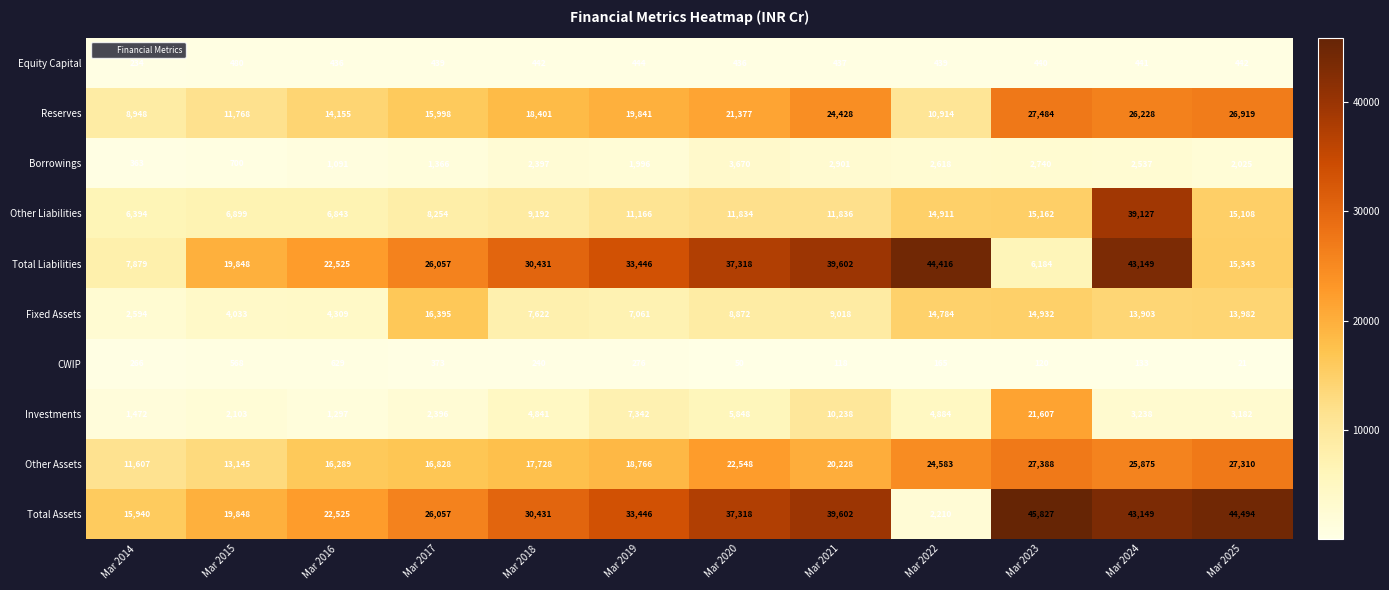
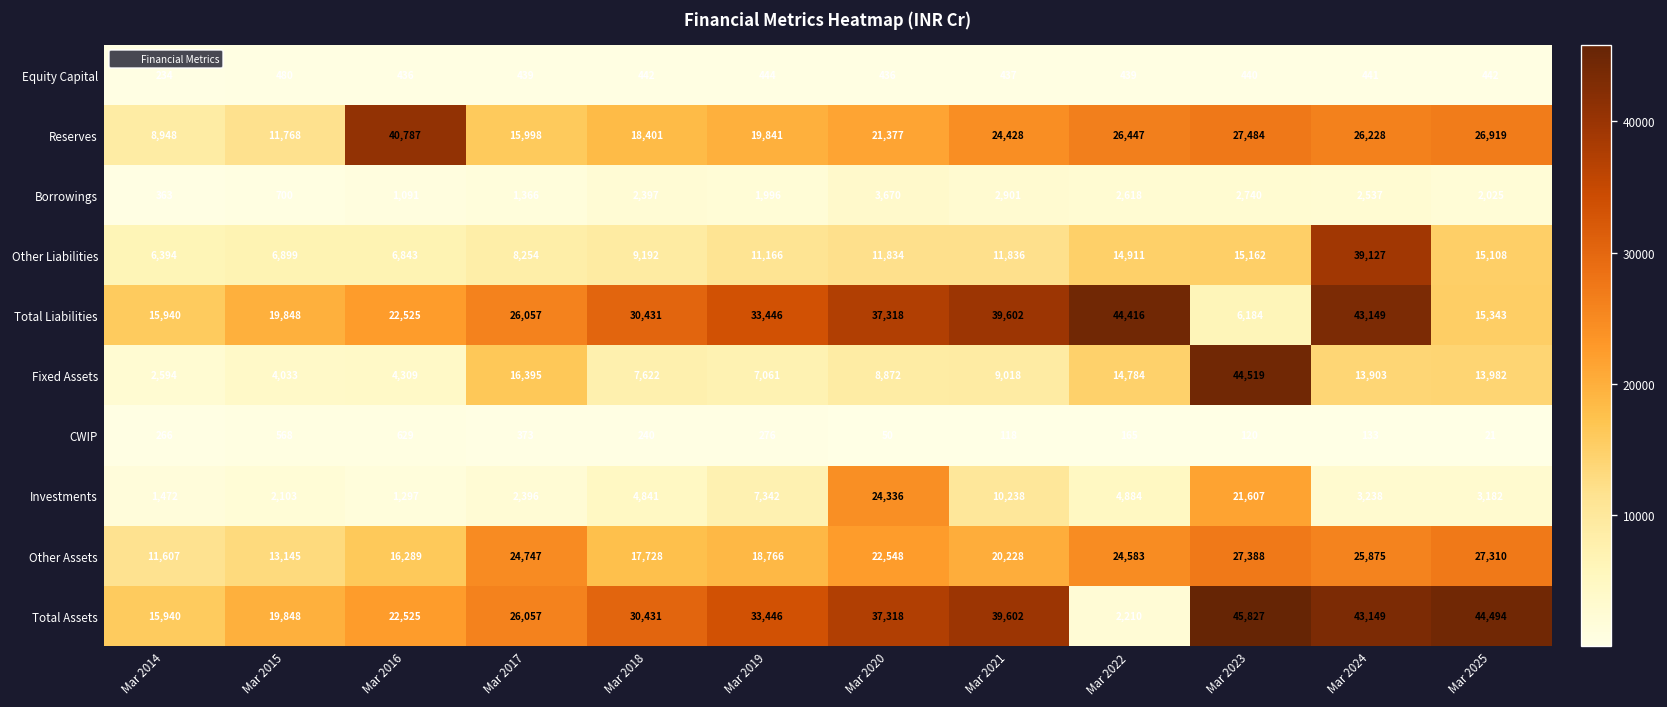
Reserves, Mar 2016: 14,155 -> 40,787
Reserves, Mar 2022: 10,914 -> 26,447
Total Liabilities, Mar 2014: 7,879 -> 15,940
Fixed Assets, Mar 2023: 14,932 -> 44,519
Investments, Mar 2020: 5,848 -> 24,336
Other Assets, Mar 2017: 16,828 -> 24,747
